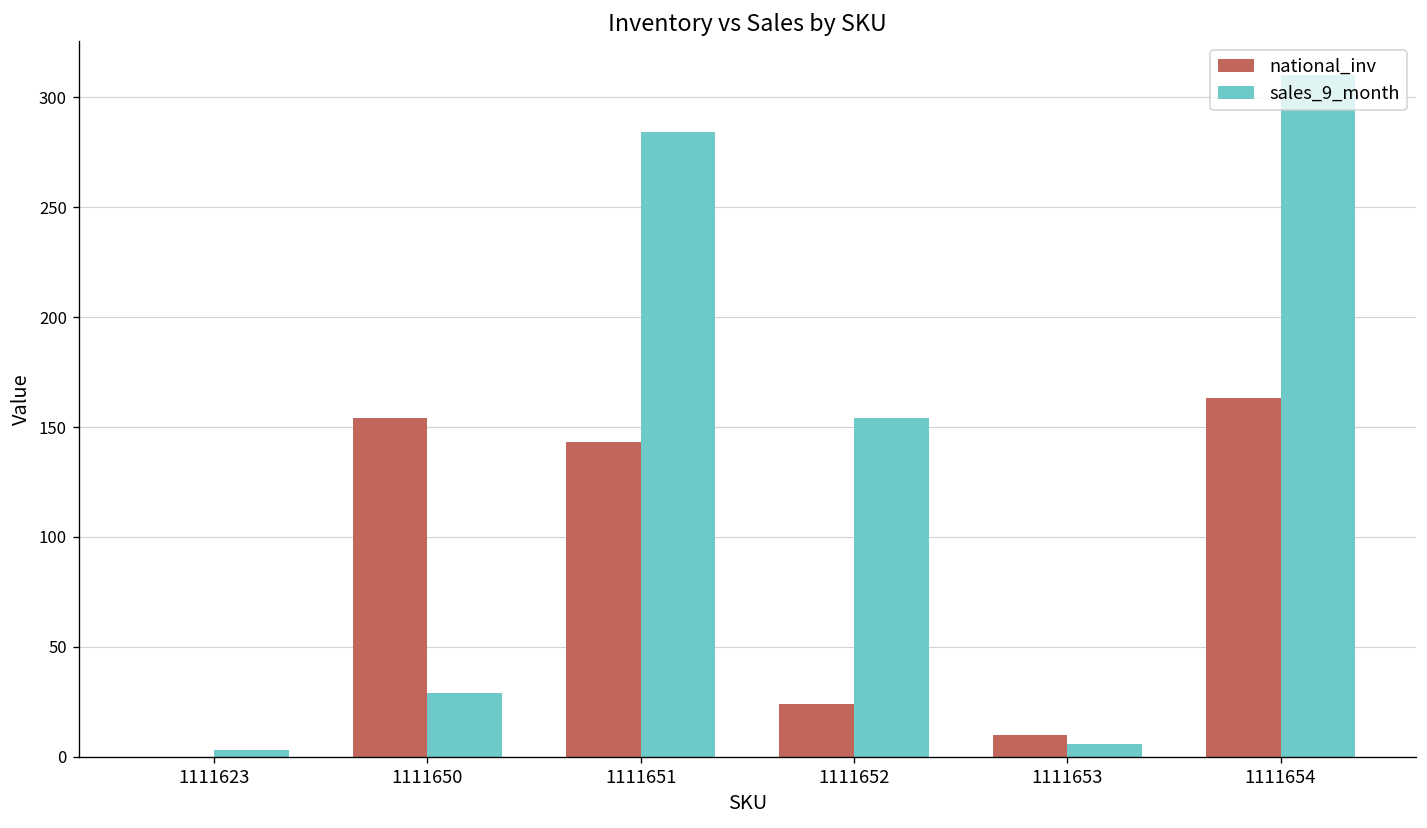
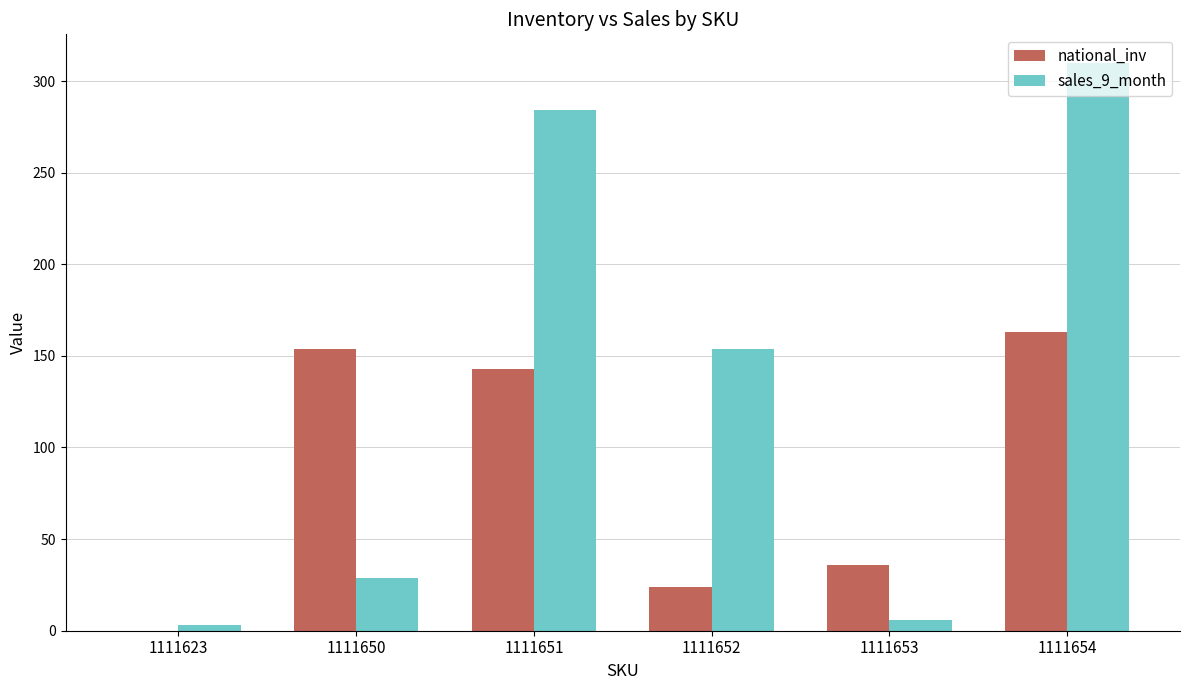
national_inv, 1111653: 10 -> 36
